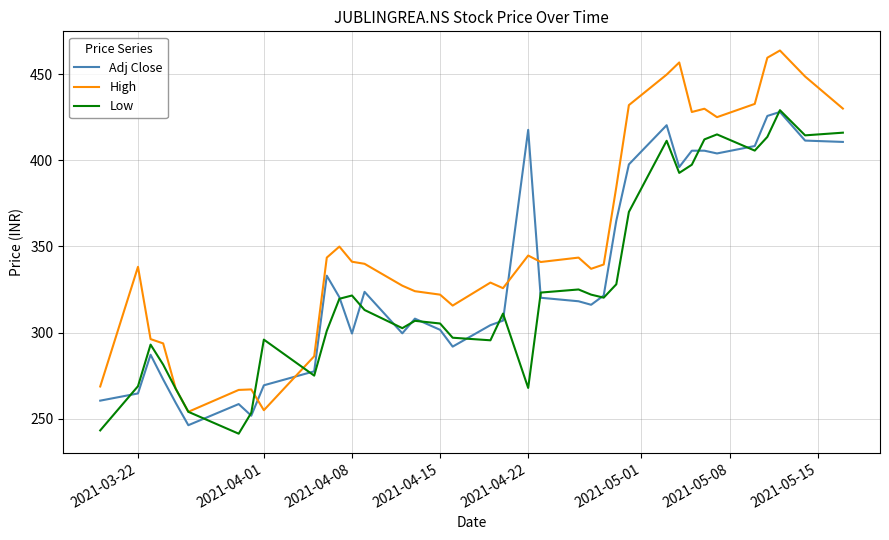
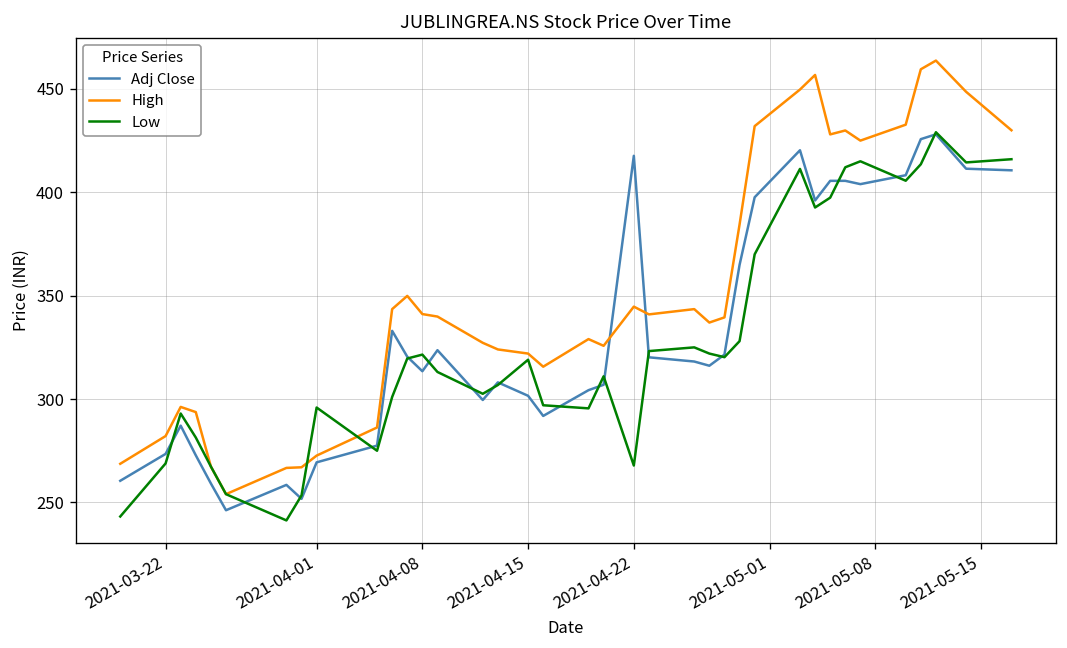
Adj Close, 2021-03-22: 265 -> 273
High, 2021-03-22: 338 -> 282
High, 2021-04-01: 255 -> 273
Adj Close, 2021-04-08: 299 -> 313
Low, 2021-04-15: 305 -> 319
